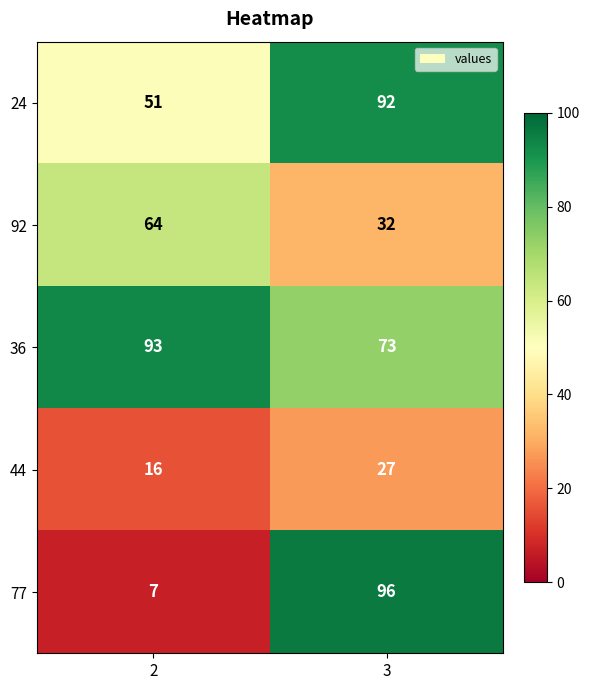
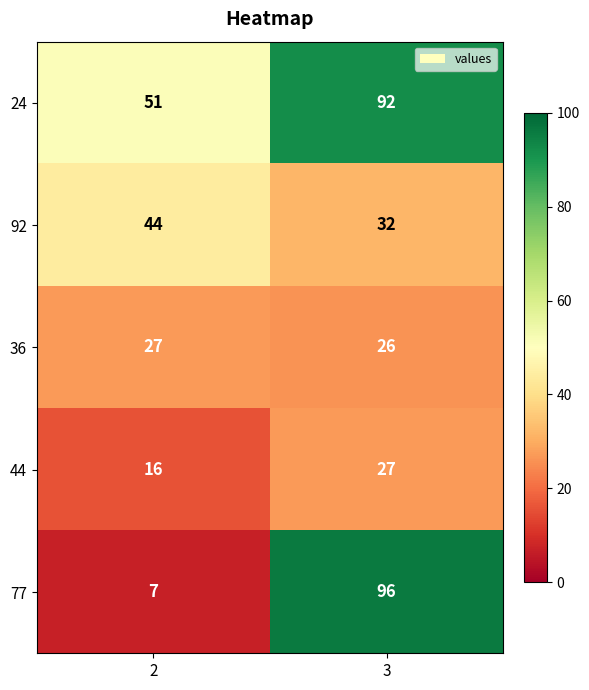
92, 2: 64 -> 44
36, 2: 93 -> 27
36, 3: 73 -> 26
